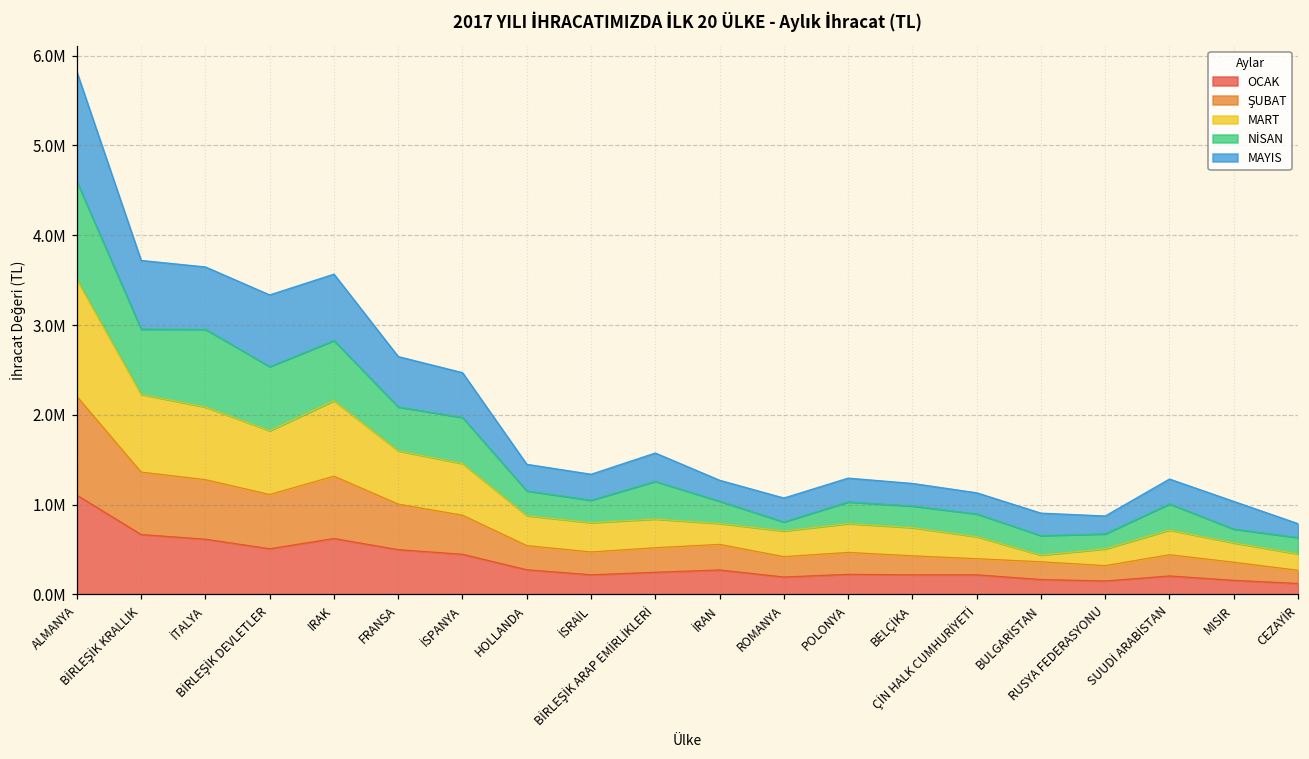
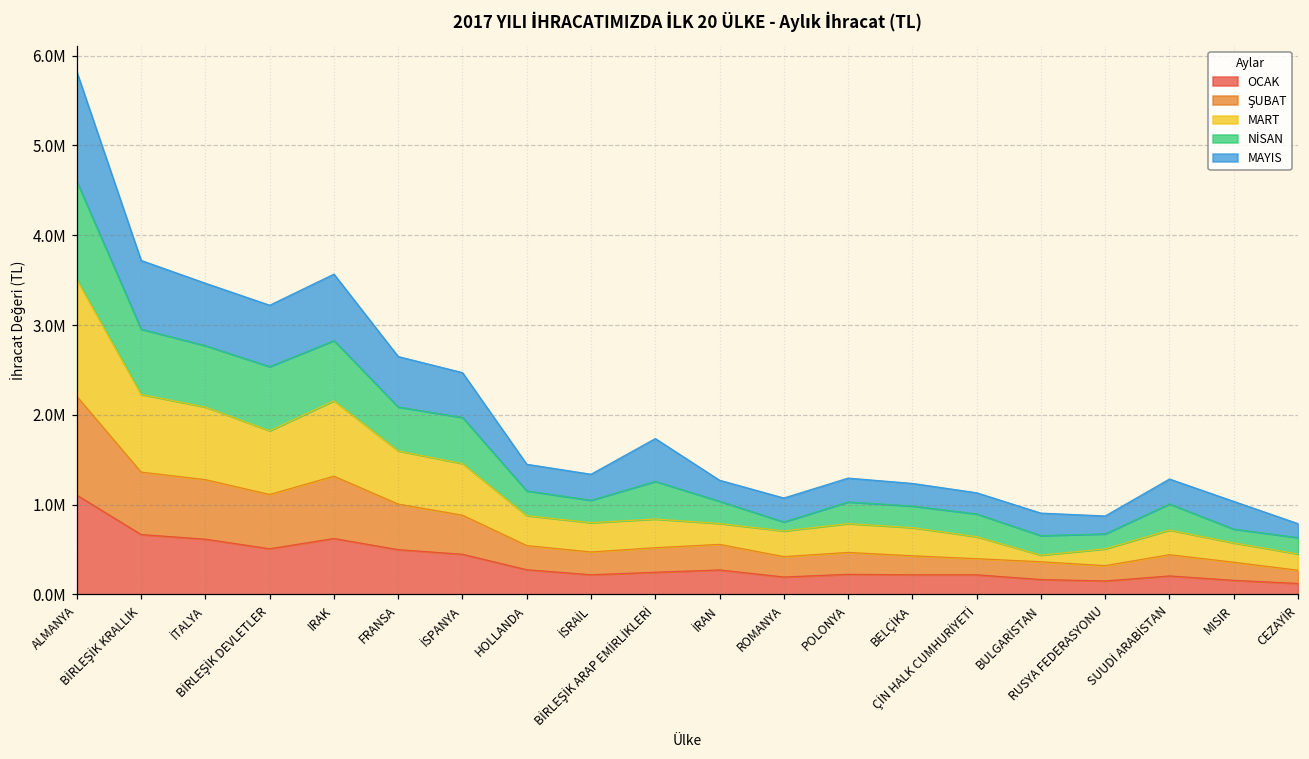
NİSAN, İTALYA: 900000 -> 700000
MAYIS, BİRLEŞİK DEVLETLER: 800000 -> 700000
MAYIS, BİRLEŞİK ARAP EMİRLİKLERİ: 300000 -> 500000
